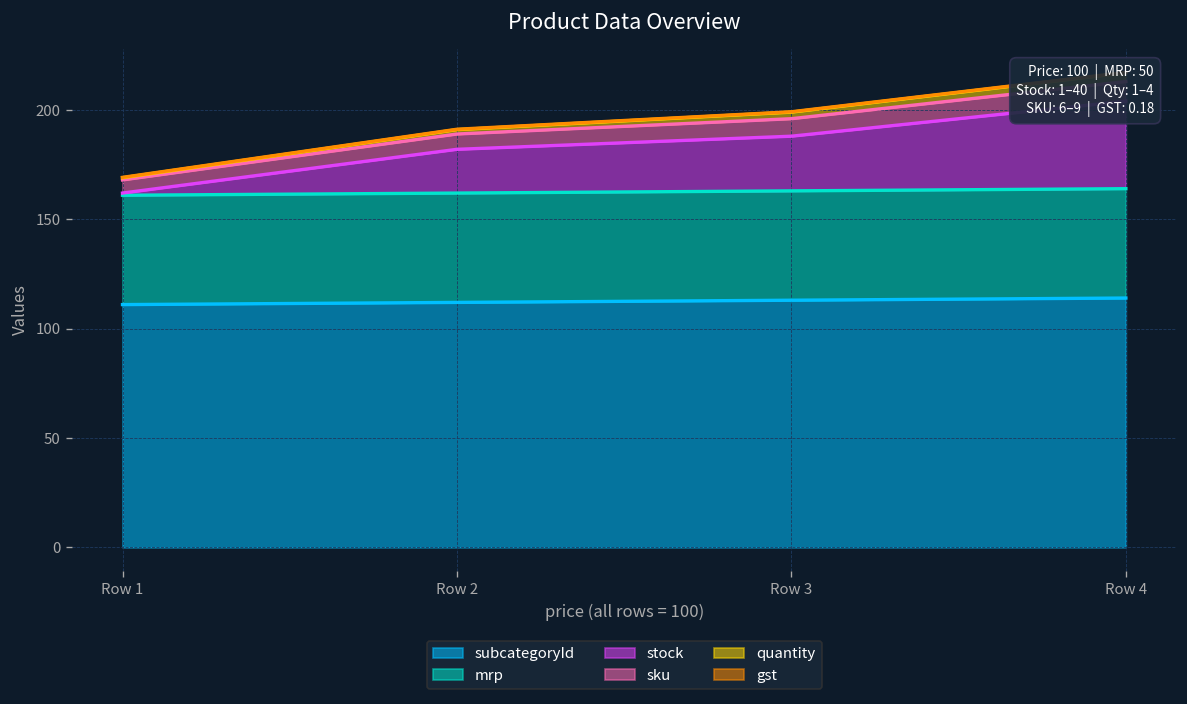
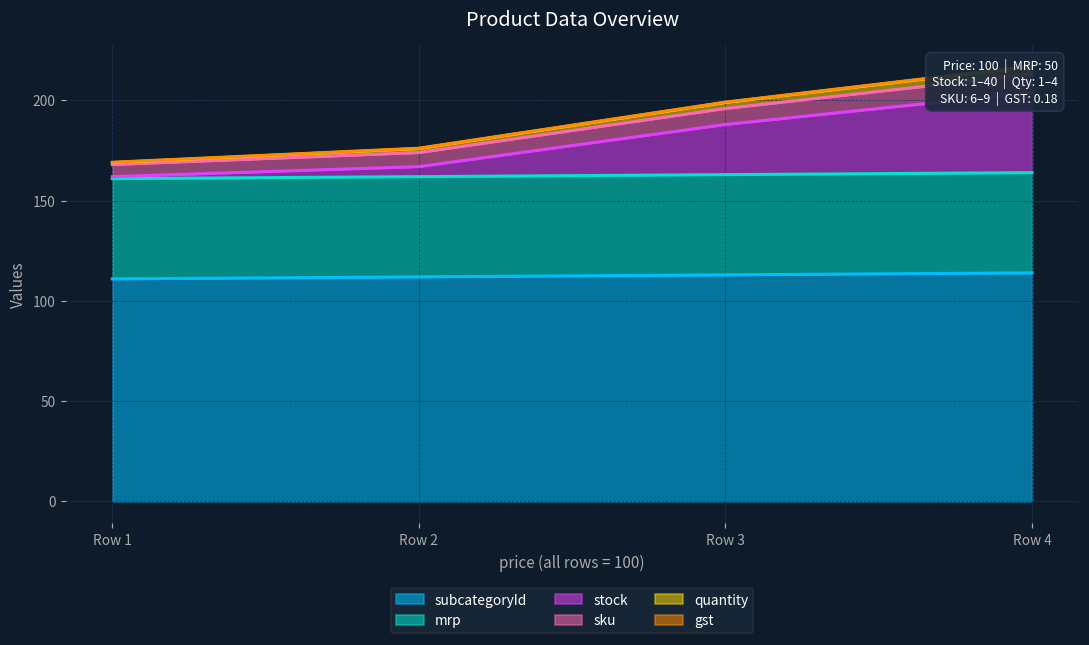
stock, Row 2: 20 -> 5
